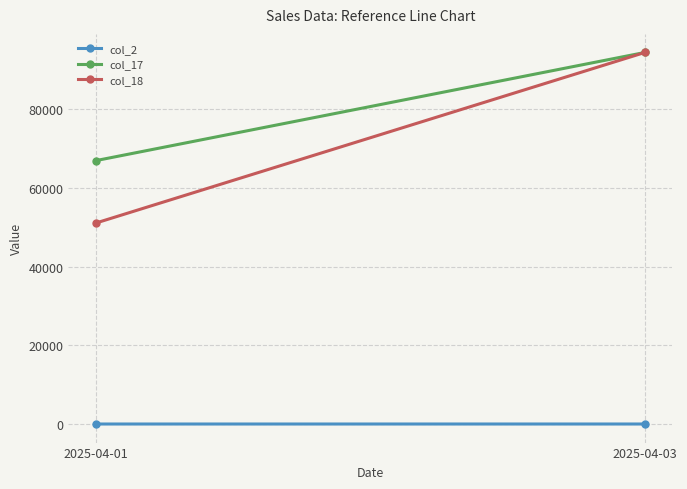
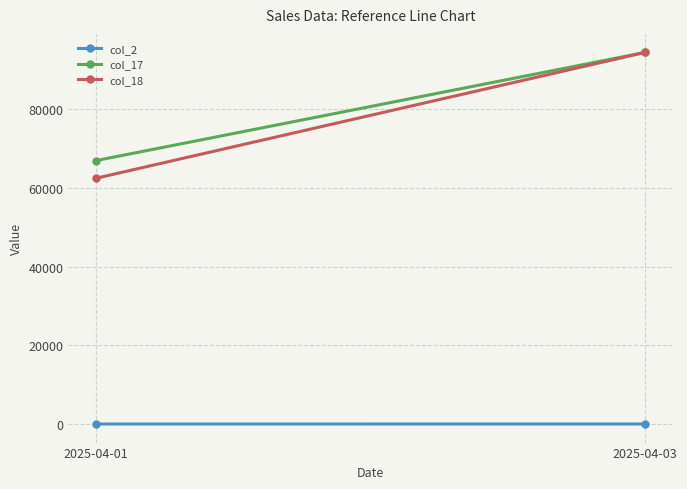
col_18, 2025-04-01: 51000 -> 63000
